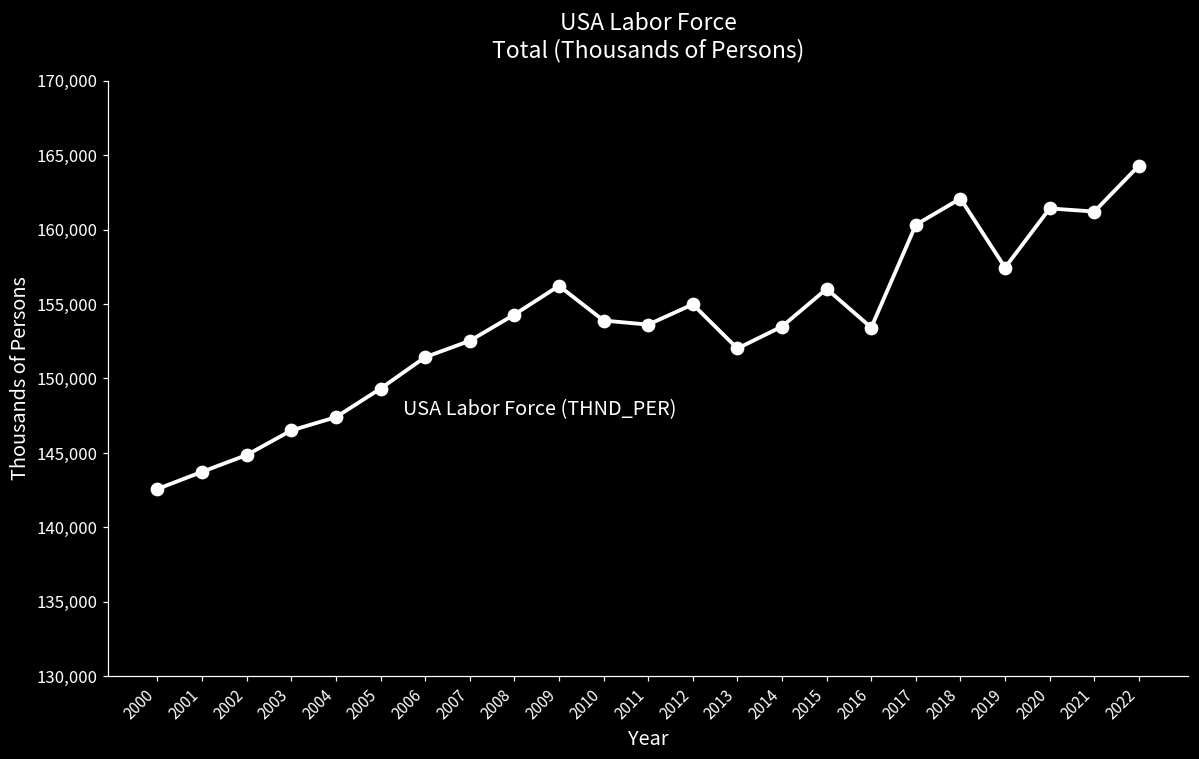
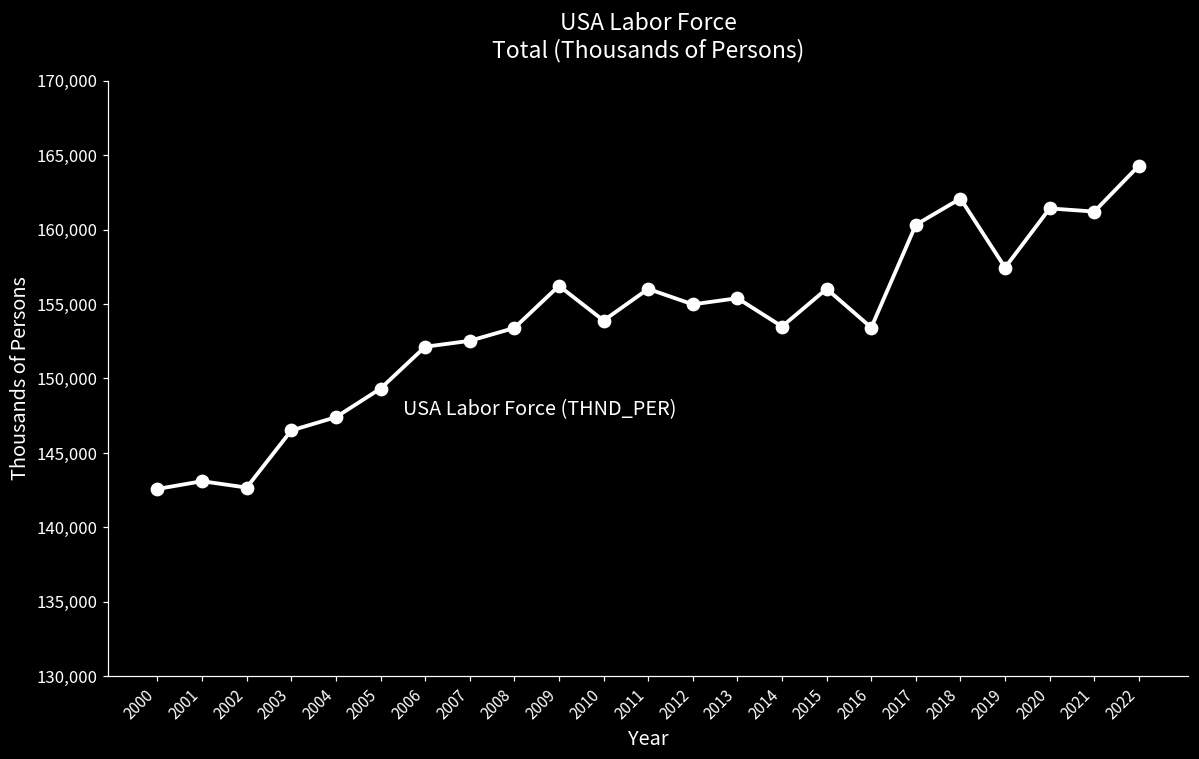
2001: 143,700 -> 143,100
2002: 144,900 -> 142,700
2006: 151,400 -> 152,100
2008: 154,300 -> 153,400
2011: 153,600 -> 156,000
2013: 152,000 -> 155,400
